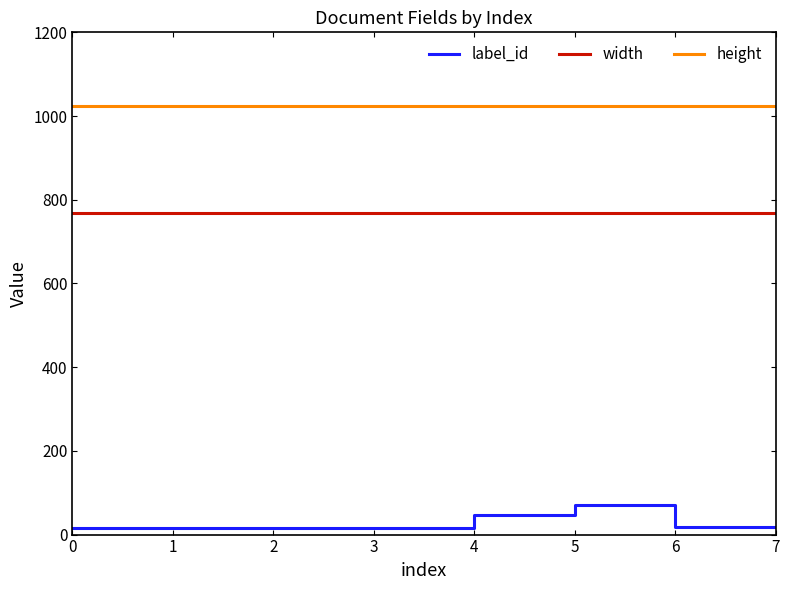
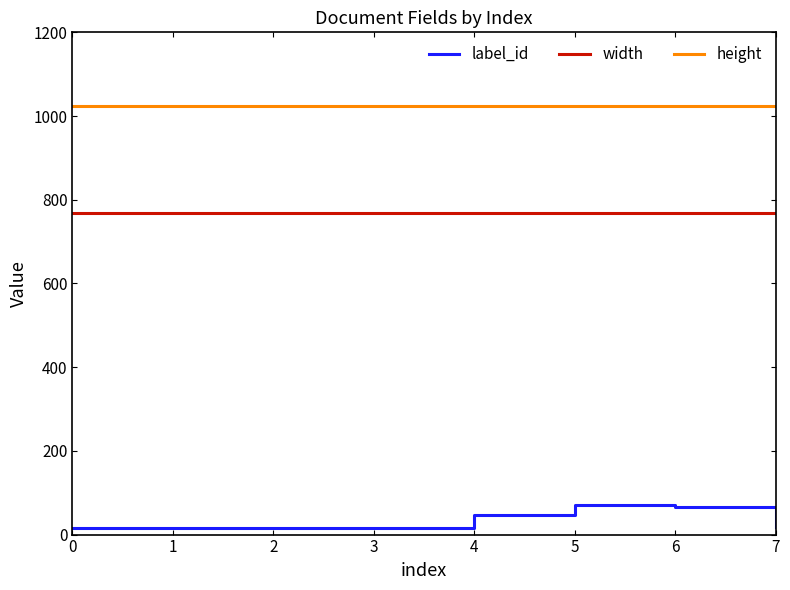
label_id, 6: 20 -> 70
